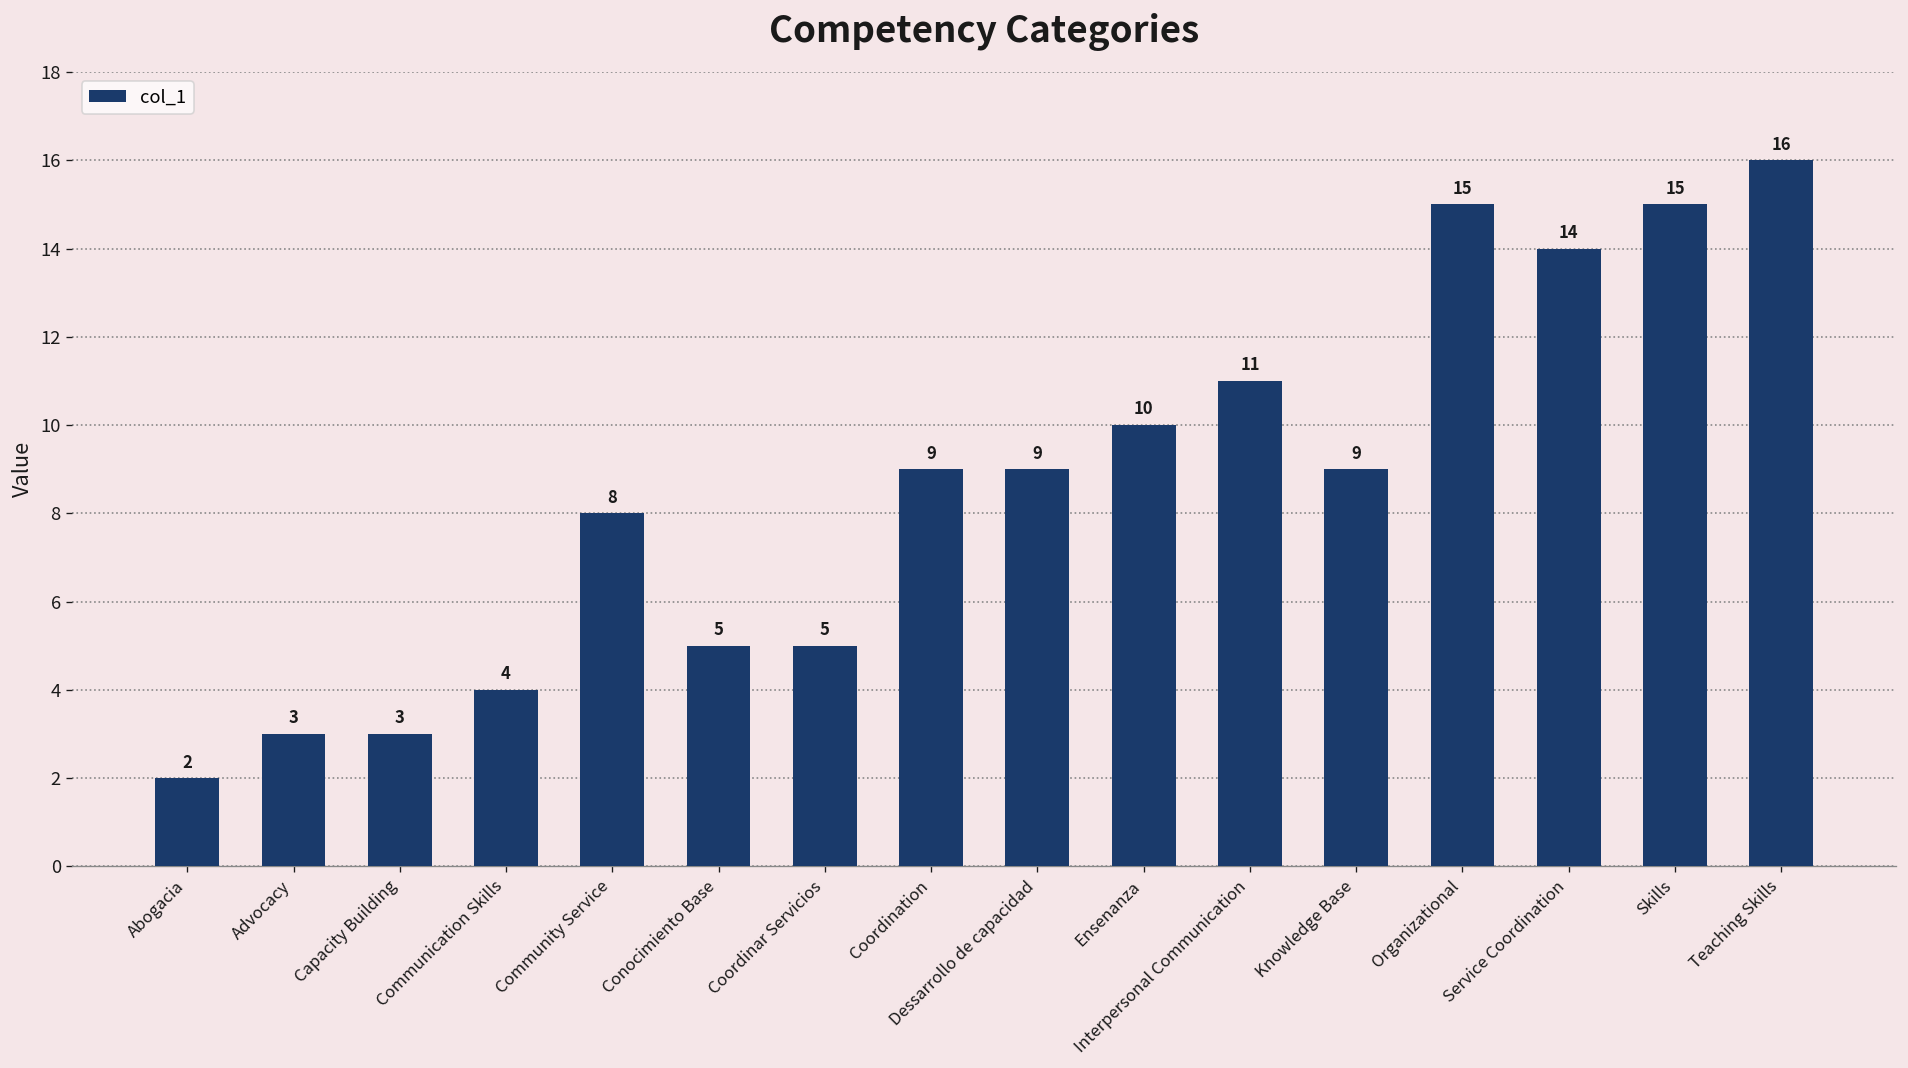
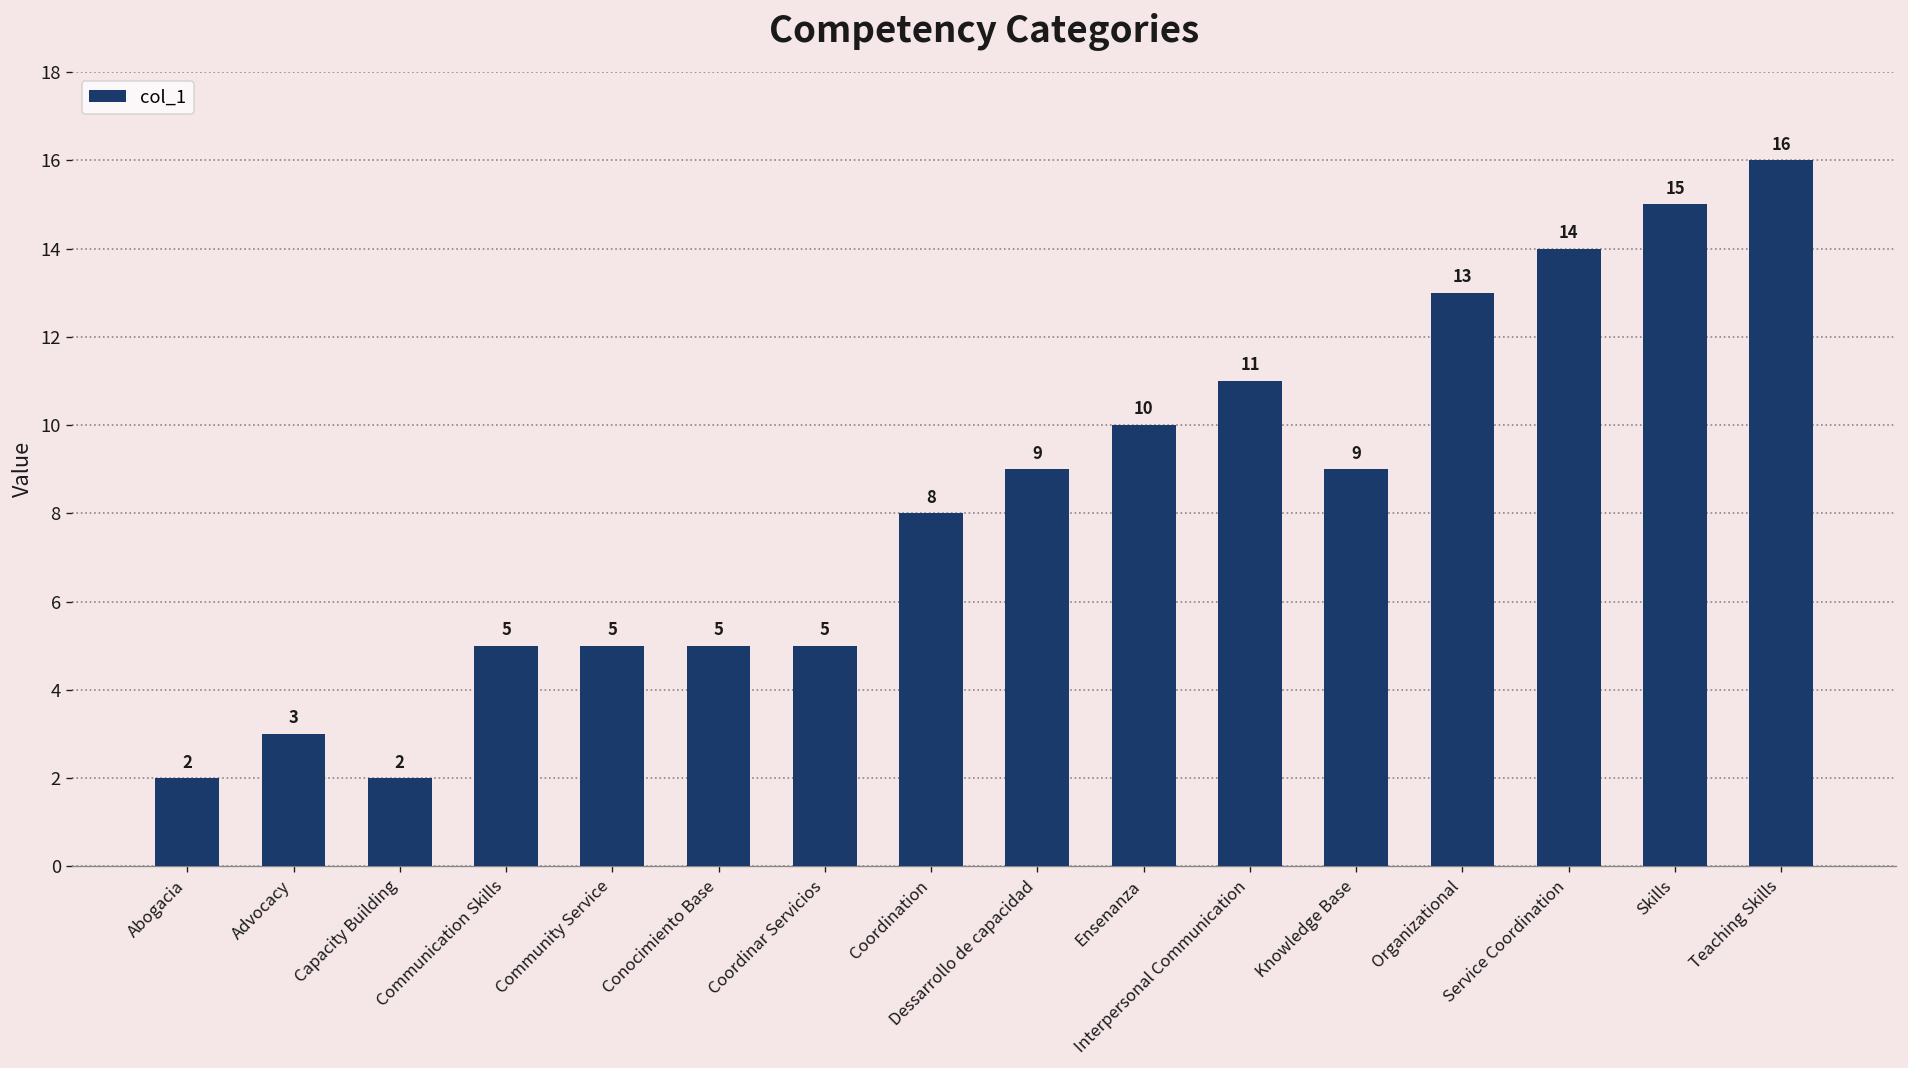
Capacity Building: 3 -> 2
Communication Skills: 4 -> 5
Community Service: 8 -> 5
Coordination: 9 -> 8
Organizational: 15 -> 13
